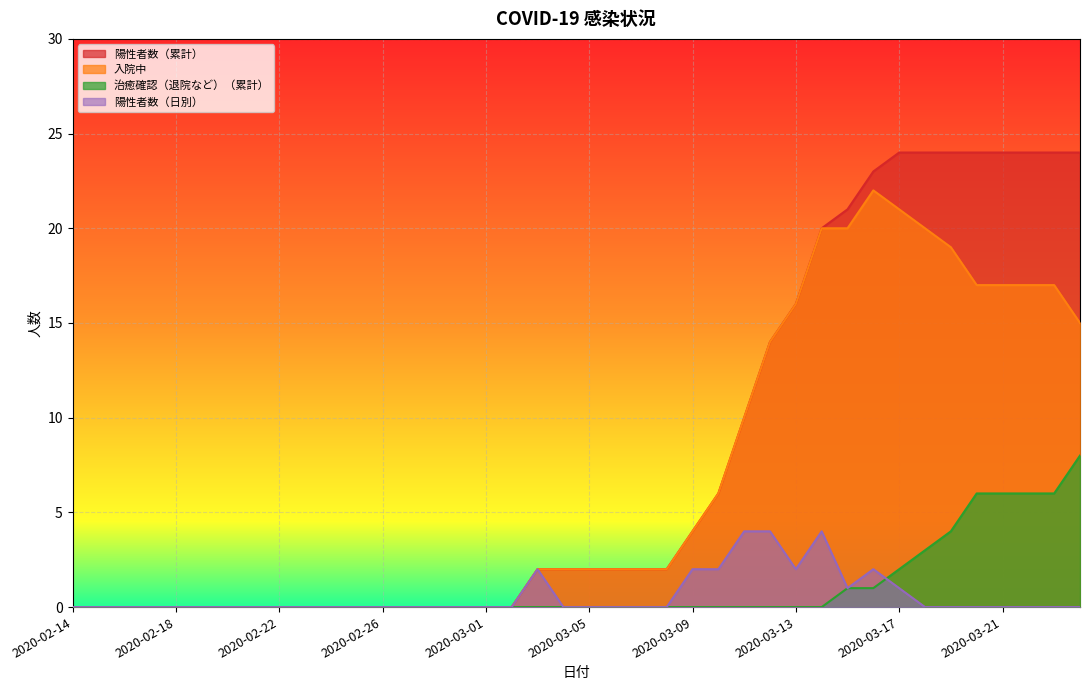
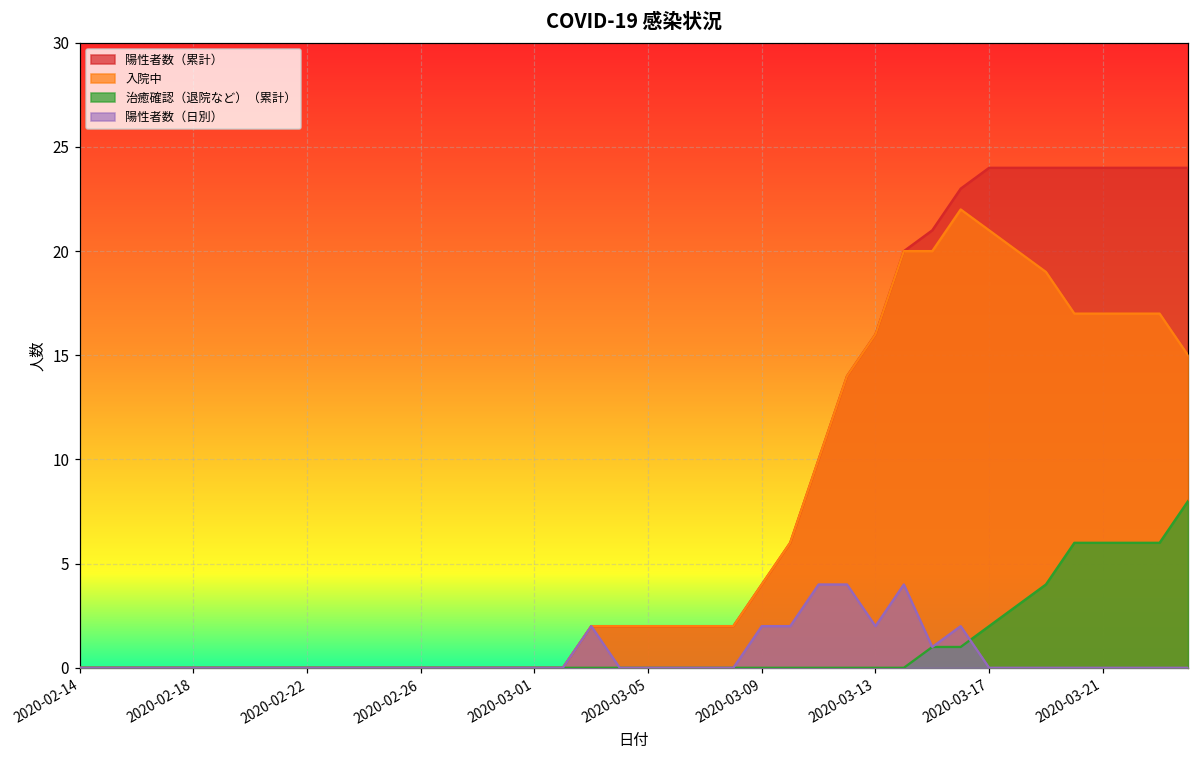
陽性者数（日別）, 2020-03-17: 1 -> 0
